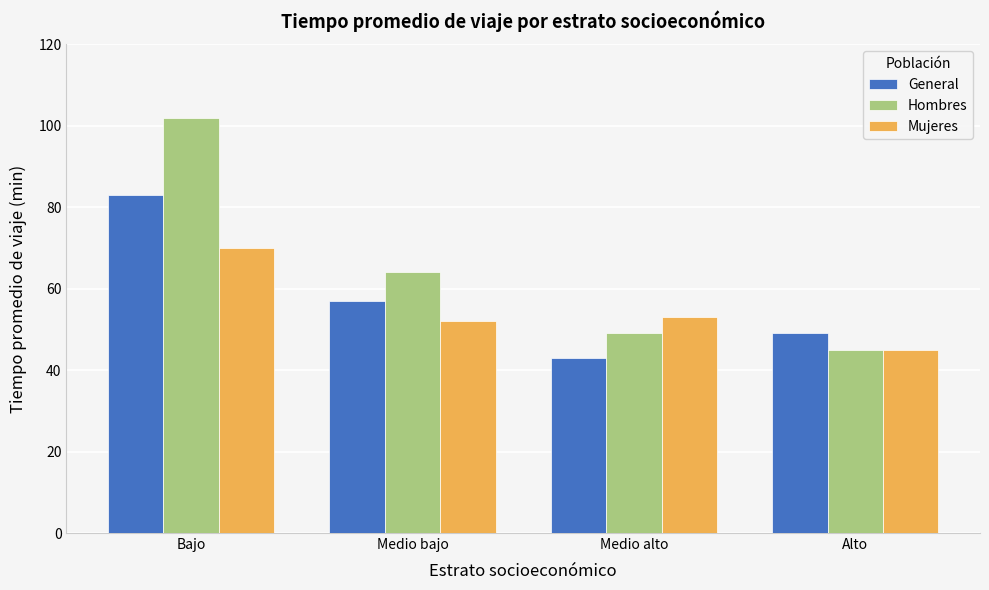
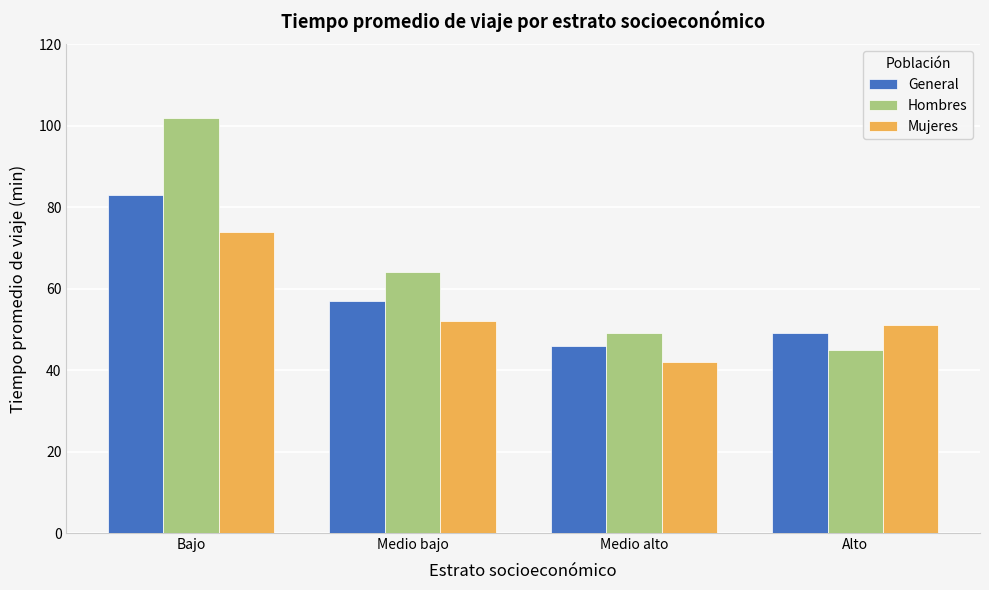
Mujeres, Bajo: 70 -> 74
General, Medio alto: 43 -> 46
Mujeres, Medio alto: 53 -> 42
Mujeres, Alto: 45 -> 51
